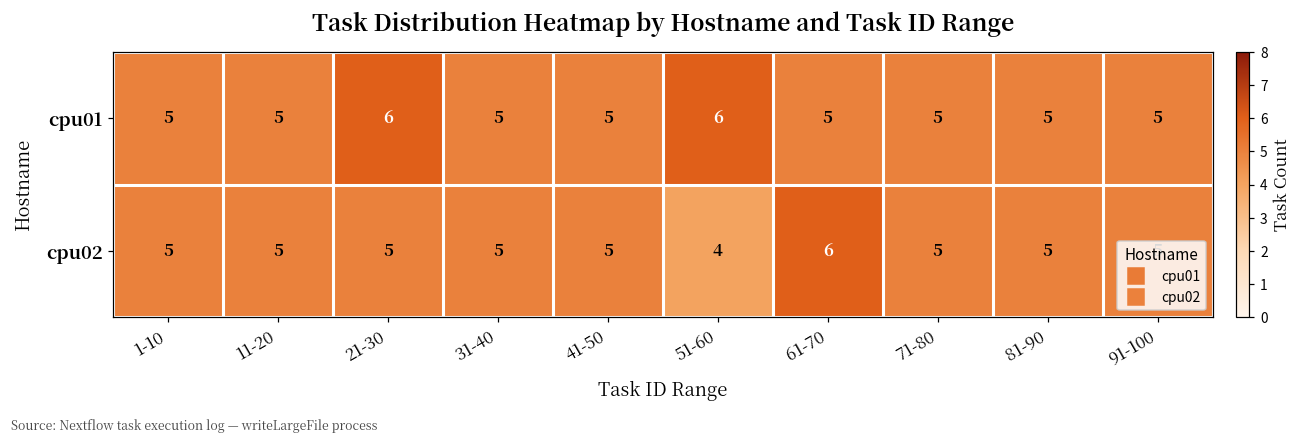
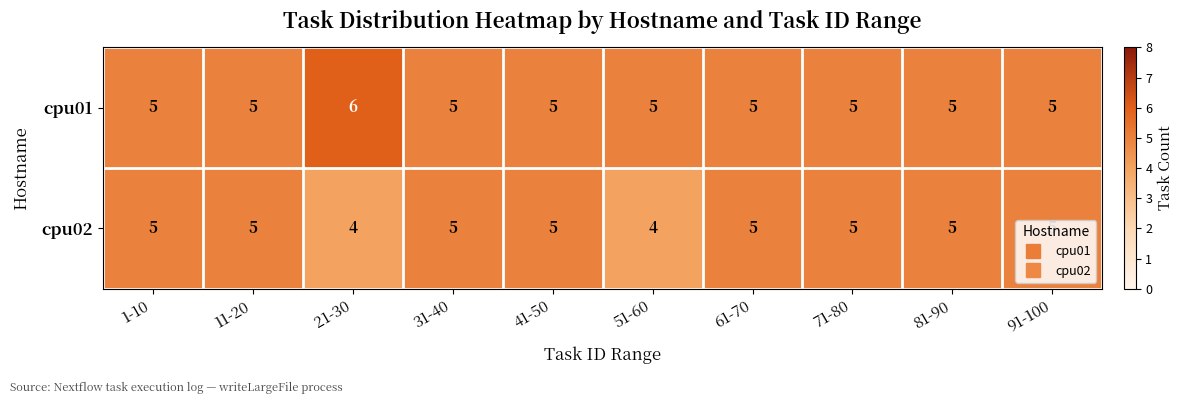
cpu01, 51-60: 6 -> 5
cpu02, 21-30: 5 -> 4
cpu02, 61-70: 6 -> 5
